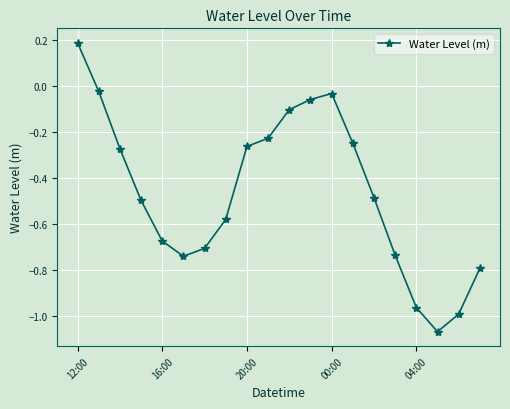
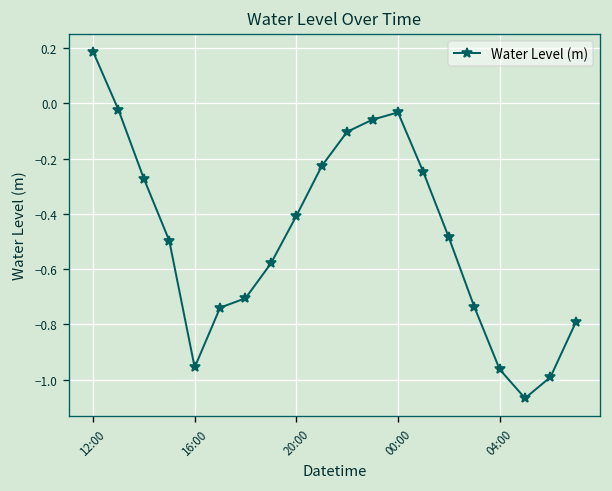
16:00: -0.67 -> -0.96
20:00: -0.26 -> -0.41
